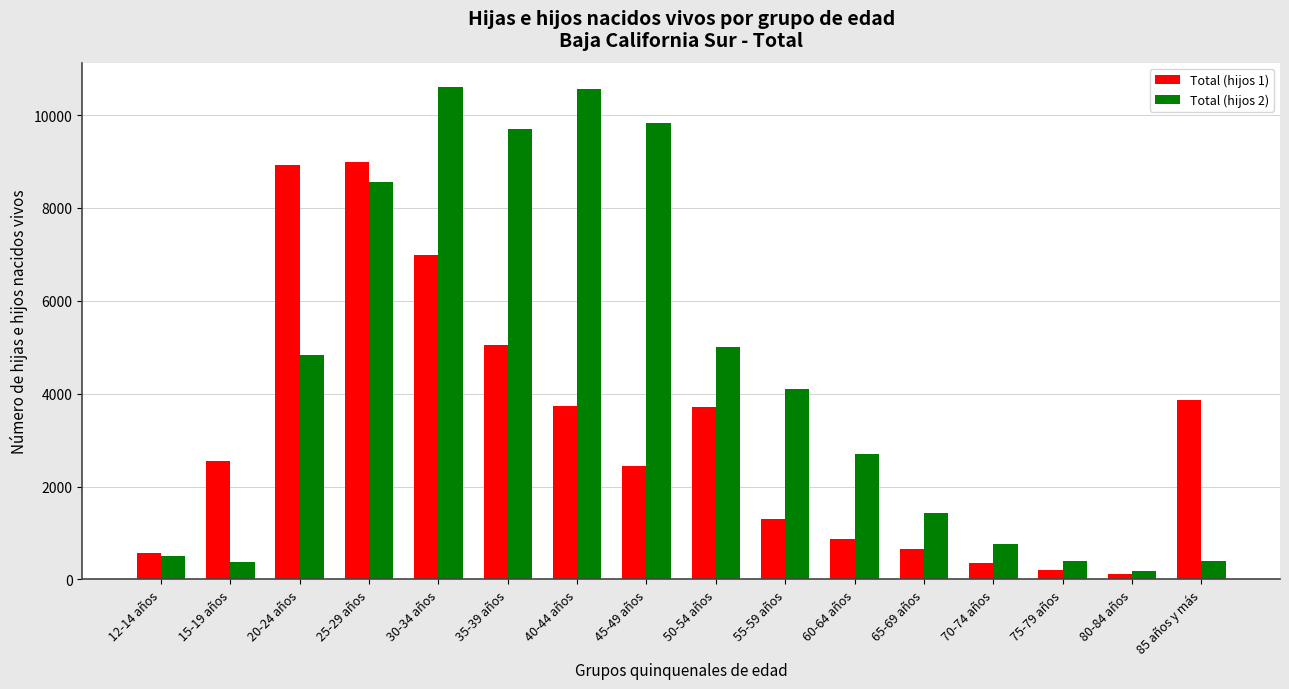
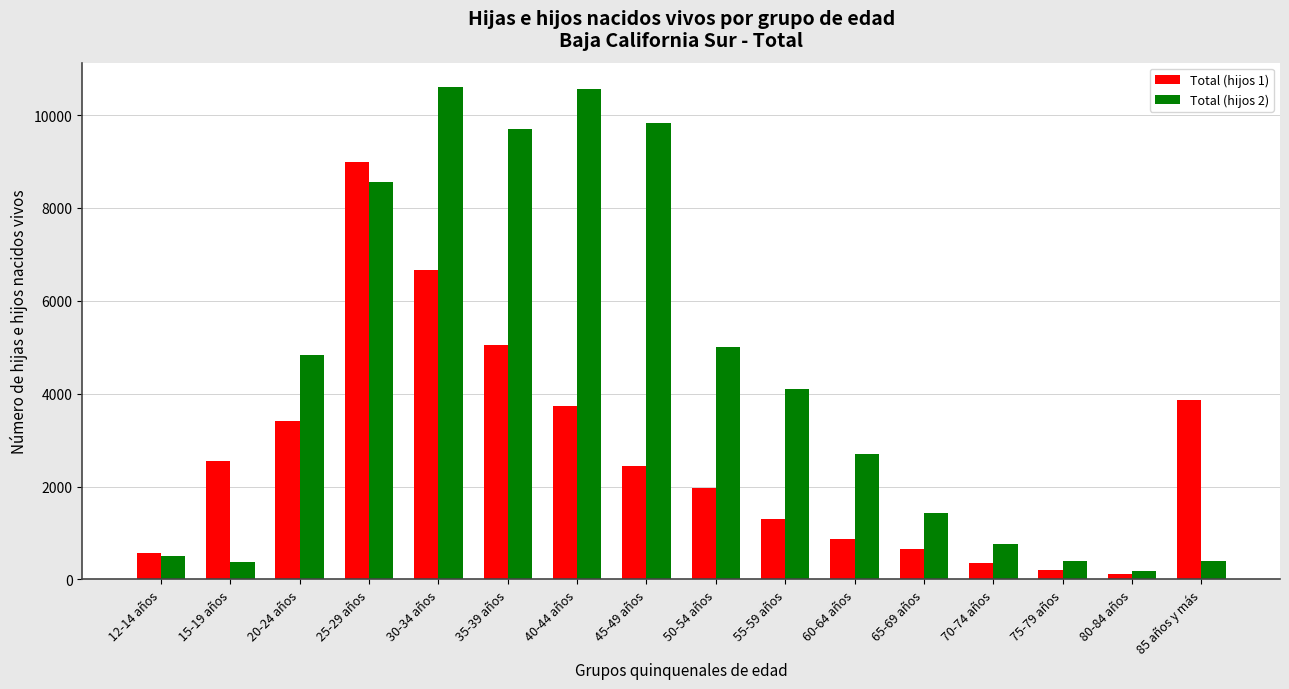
Total (hijos 1), 20-24 años: 8900 -> 3400
Total (hijos 1), 30-34 años: 7000 -> 6700
Total (hijos 1), 50-54 años: 3700 -> 2000
